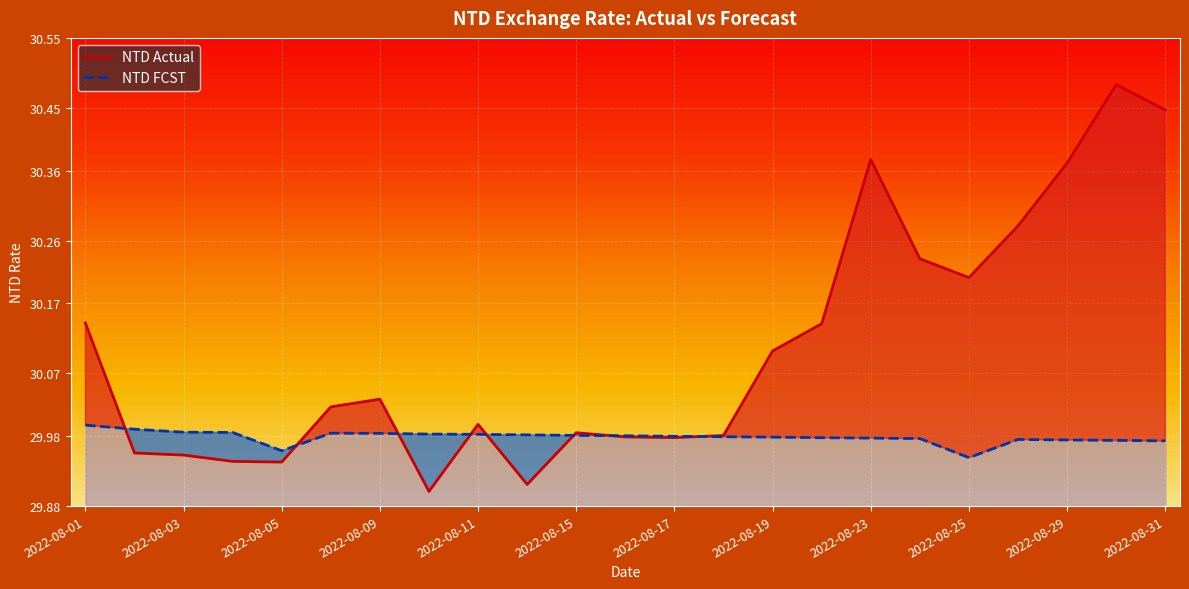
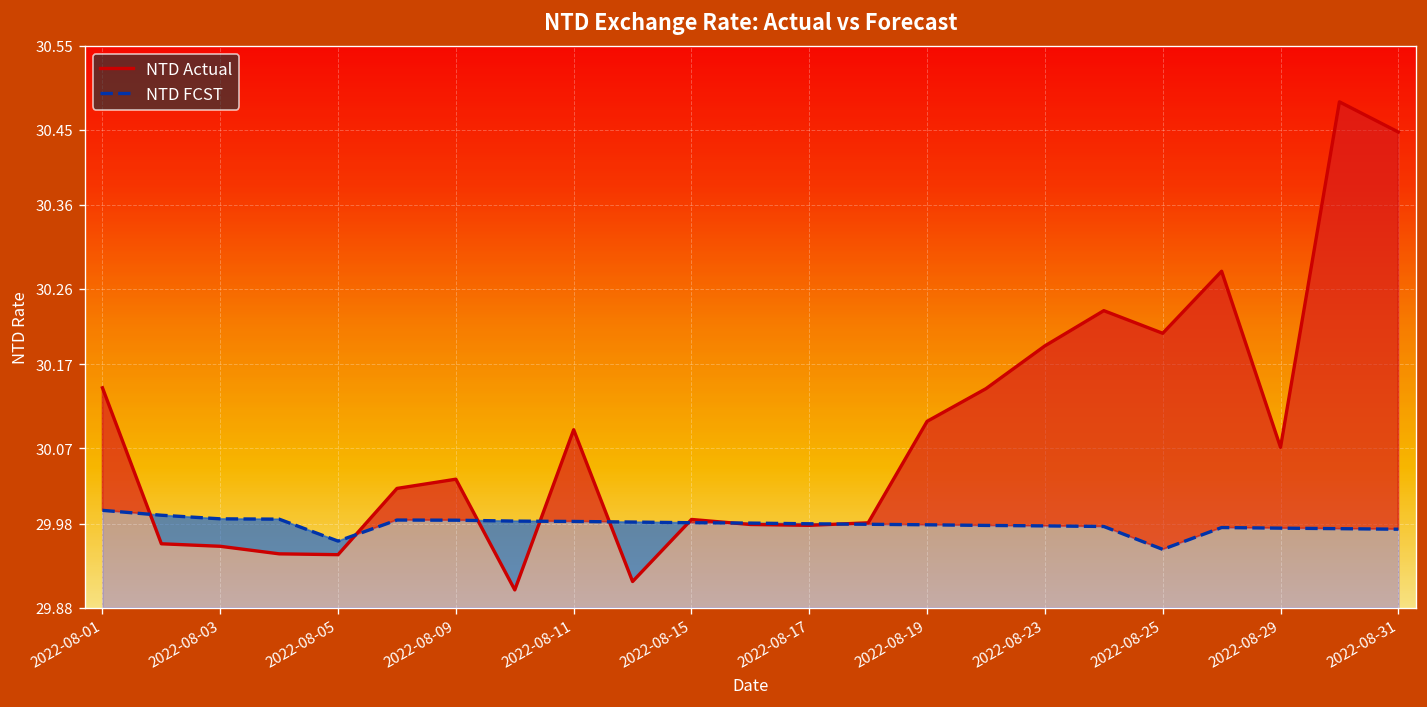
NTD Actual, 2022-08-11: 30.00 -> 30.09
NTD Actual, 2022-08-23: 30.38 -> 30.19
NTD Actual, 2022-08-29: 30.37 -> 30.07
